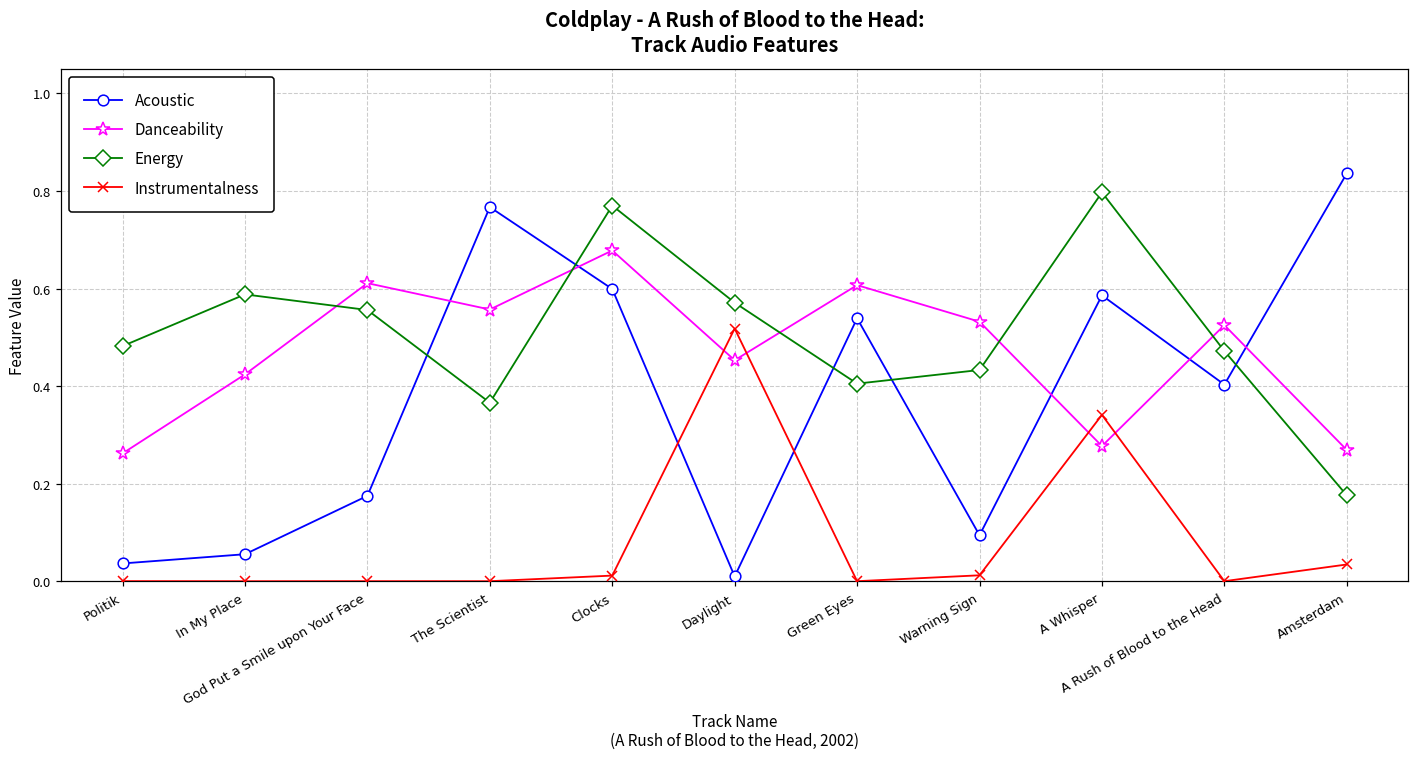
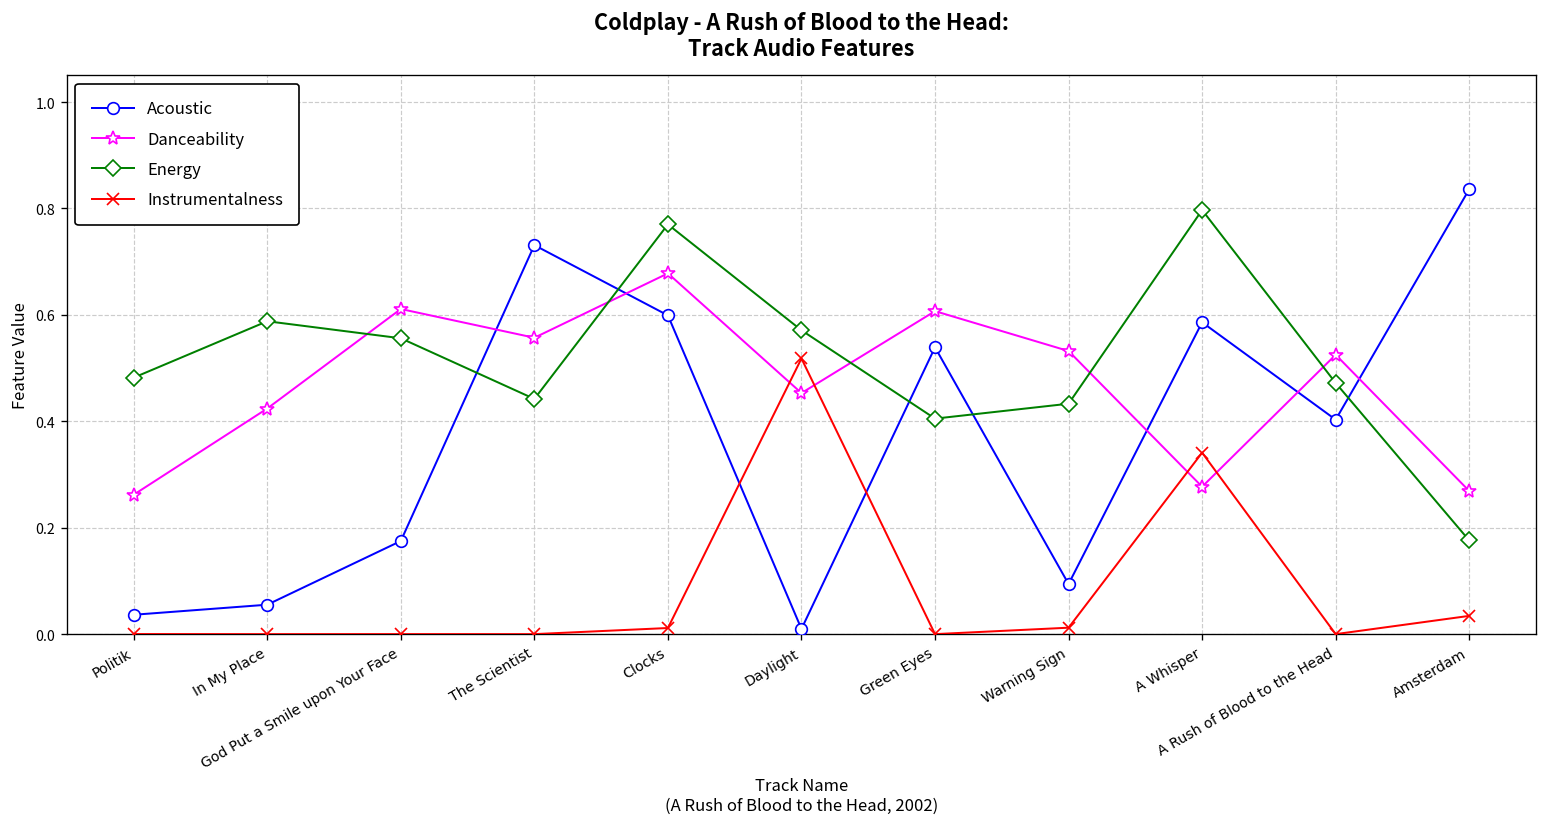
Acoustic, The Scientist: 0.77 -> 0.73
Energy, The Scientist: 0.37 -> 0.44
